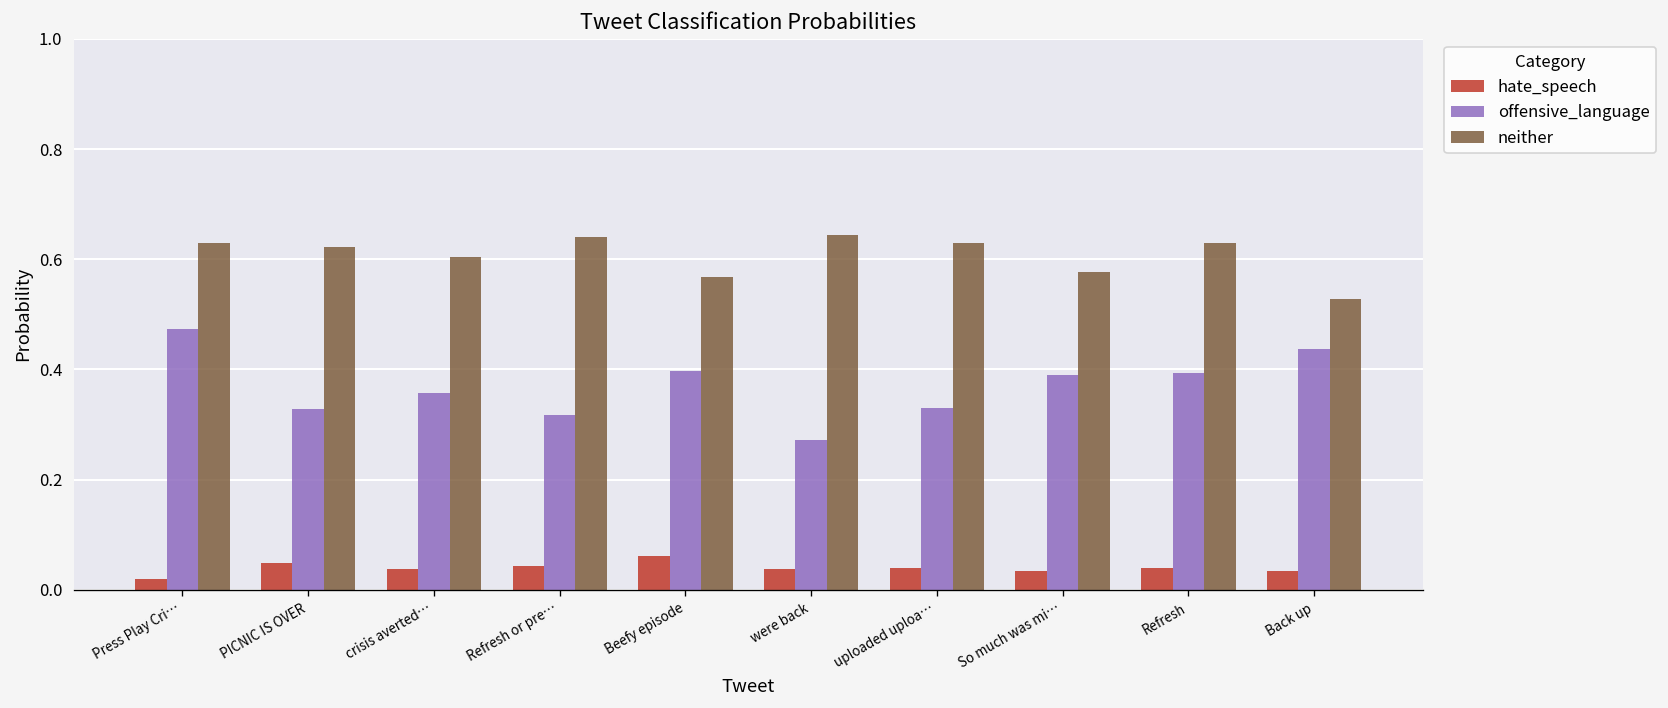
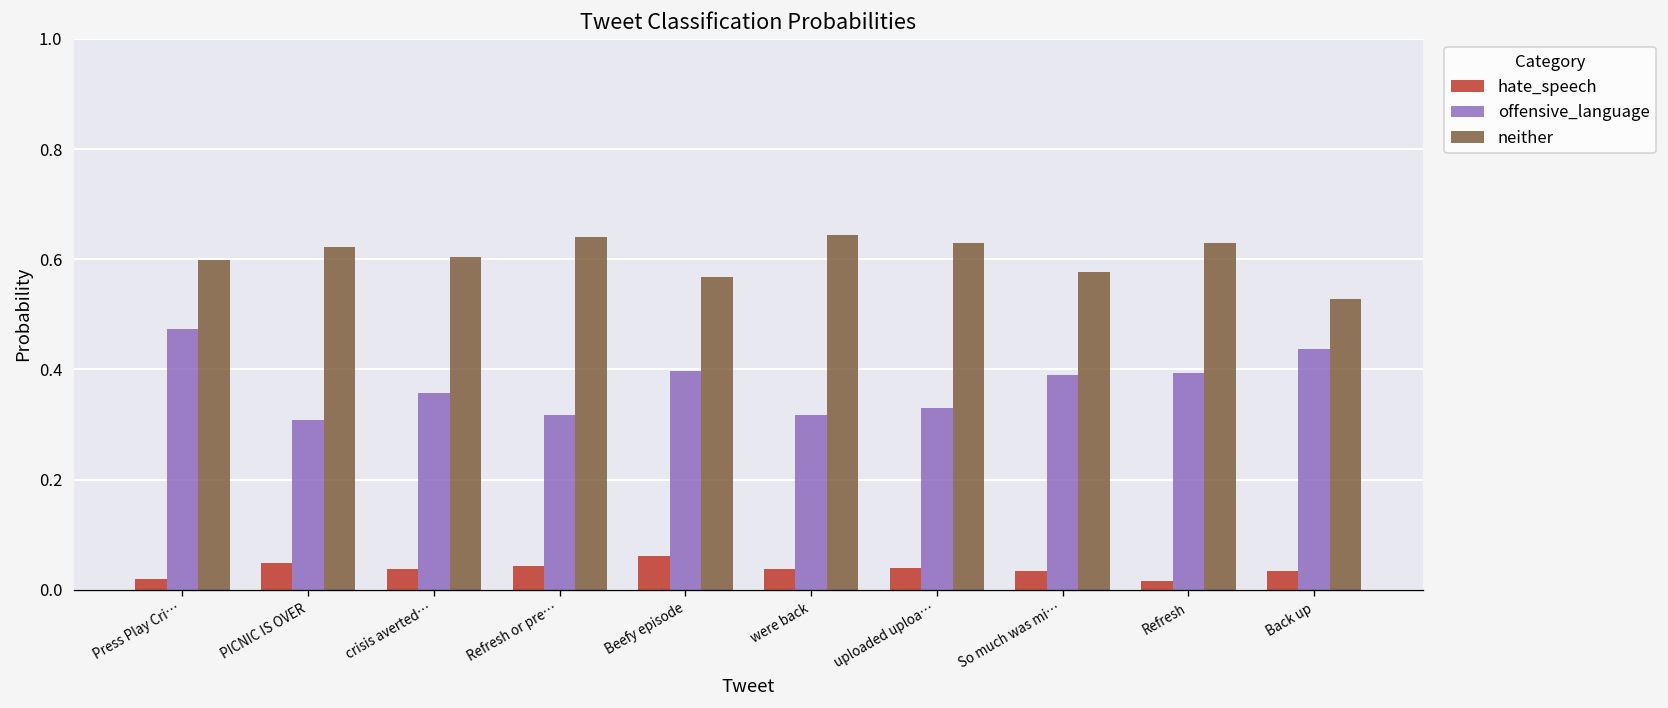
neither, Press Play Cri…: 0.63 -> 0.60
offensive_language, PICNIC IS OVER: 0.33 -> 0.31
offensive_language, were back: 0.27 -> 0.32
hate_speech, Refresh: 0.04 -> 0.02
